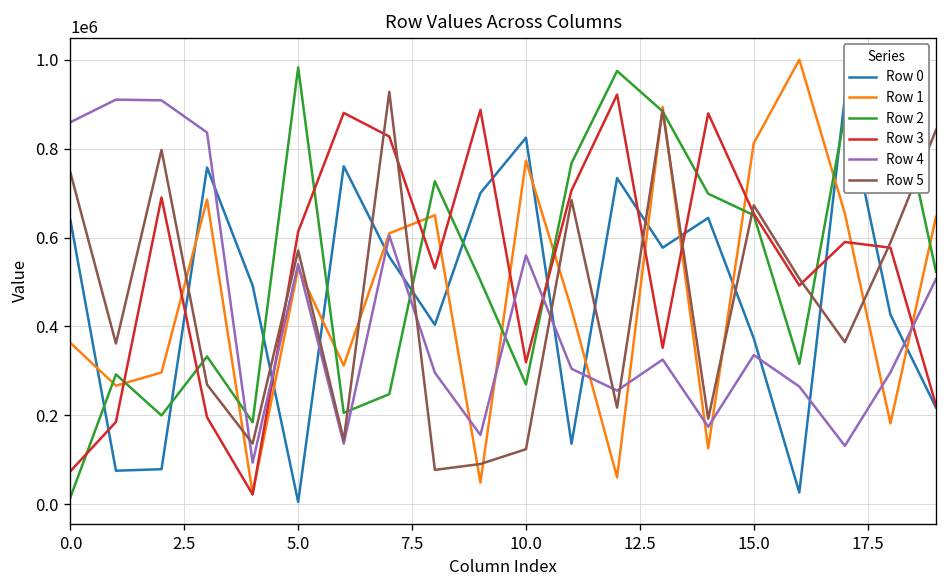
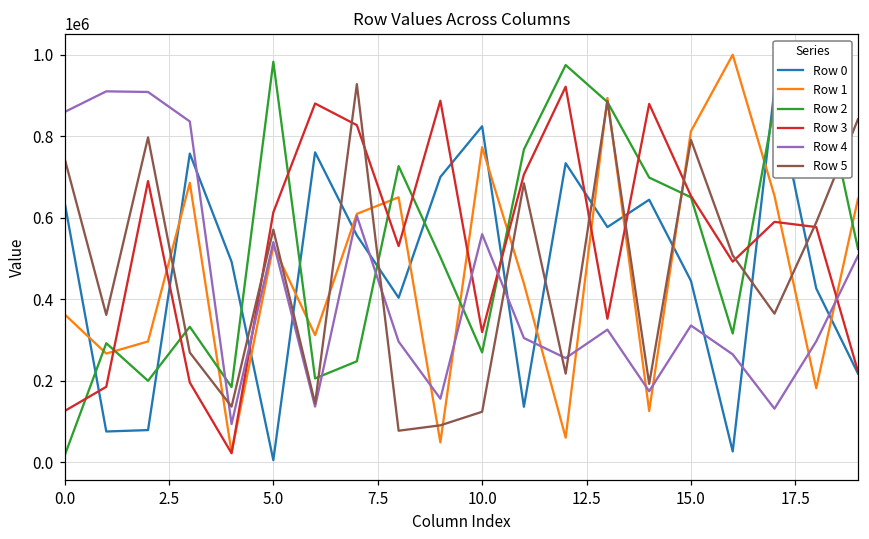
Row 3, 0.0: 70000 -> 130000
Row 0, 15.0: 370000 -> 450000
Row 5, 15.0: 670000 -> 790000
